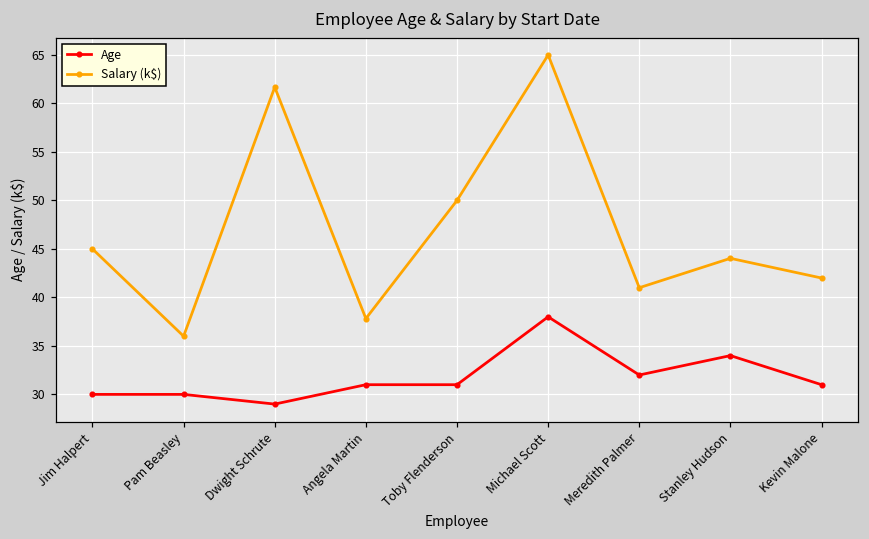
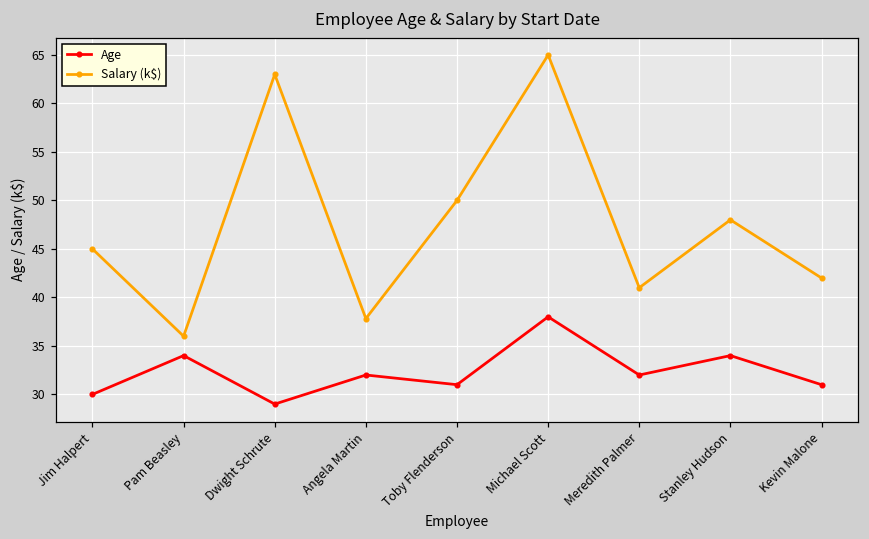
Age, Pam Beasley: 30 -> 34
Salary (k$), Dwight Schrute: 62 -> 63
Age, Angela Martin: 31 -> 32
Salary (k$), Stanley Hudson: 44 -> 48
